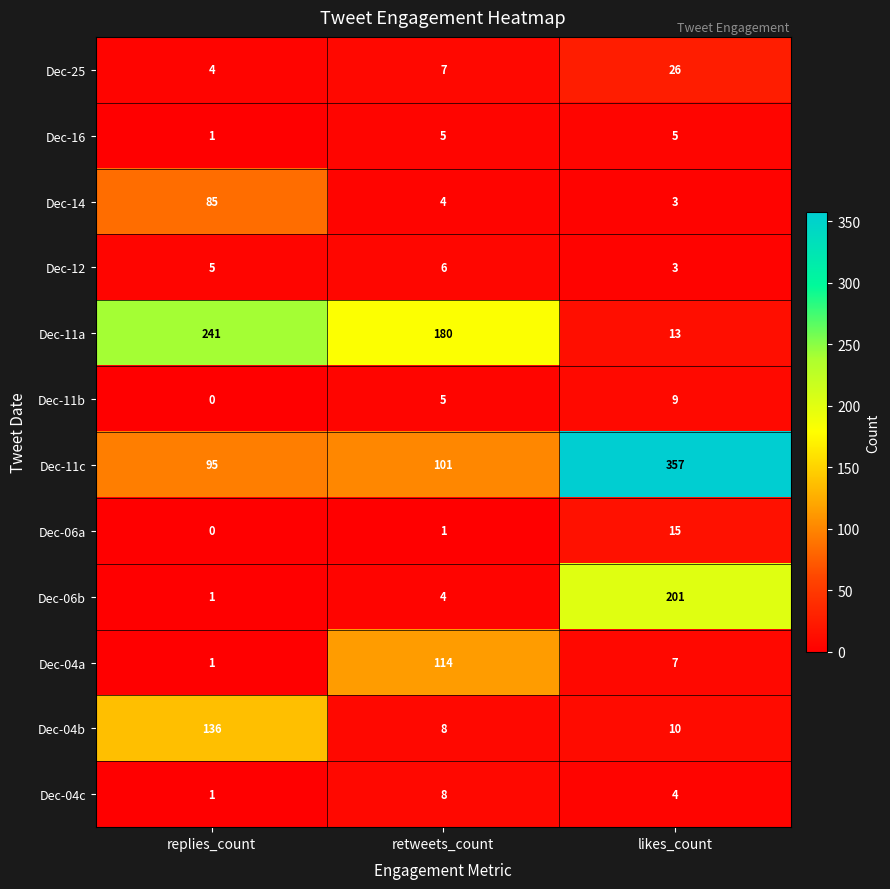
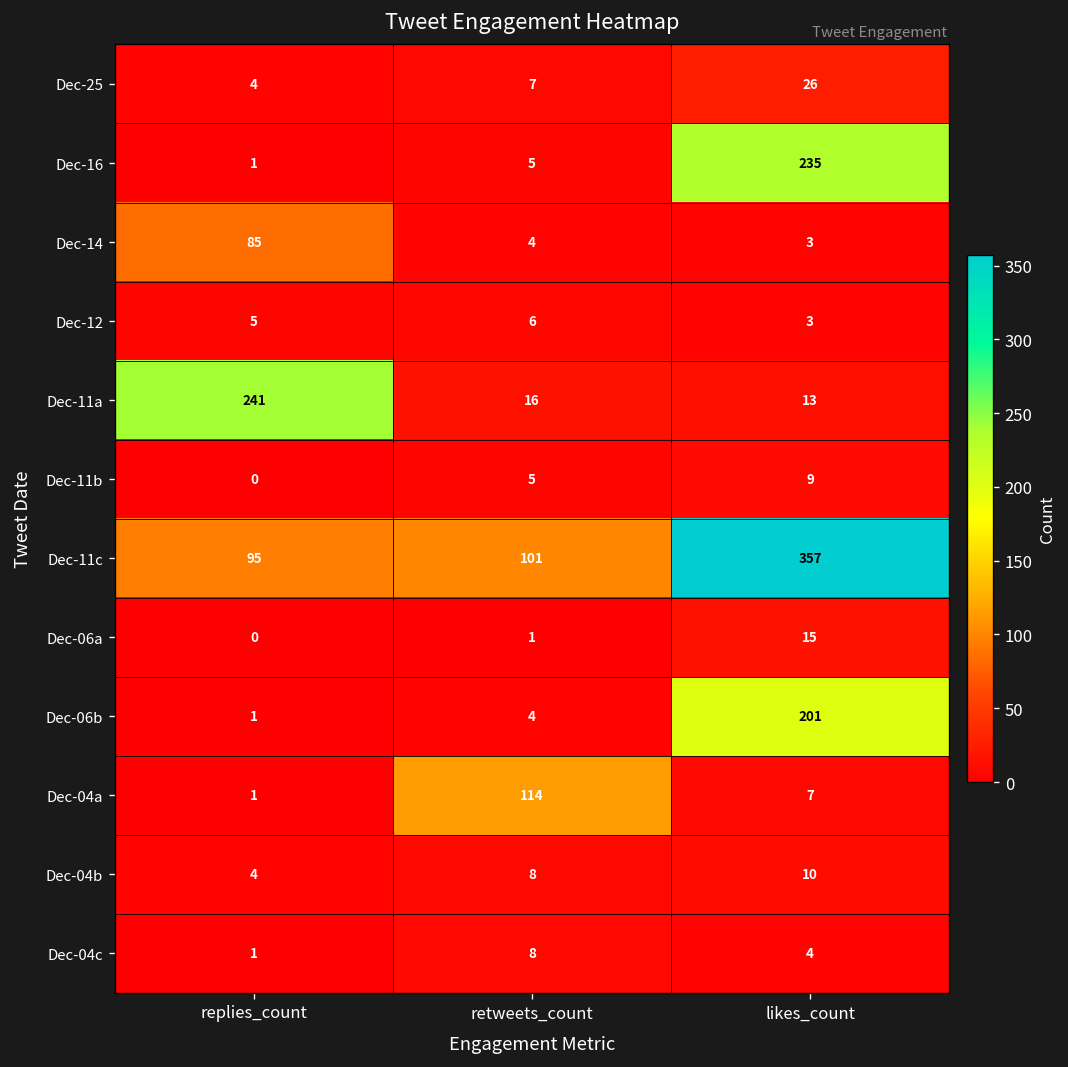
Dec-16, likes_count: 5 -> 235
Dec-11a, retweets_count: 180 -> 16
Dec-04b, replies_count: 136 -> 4
